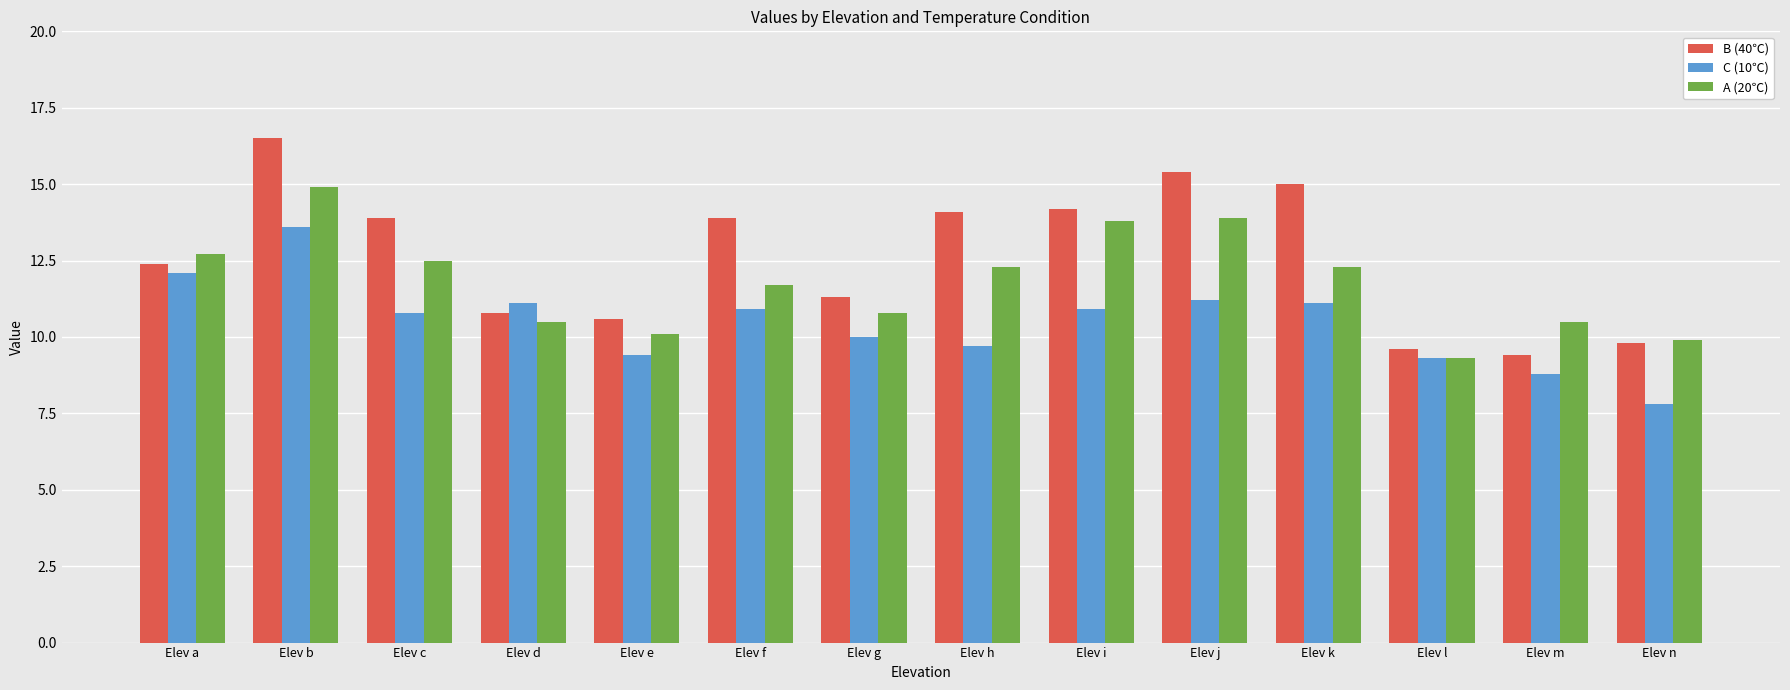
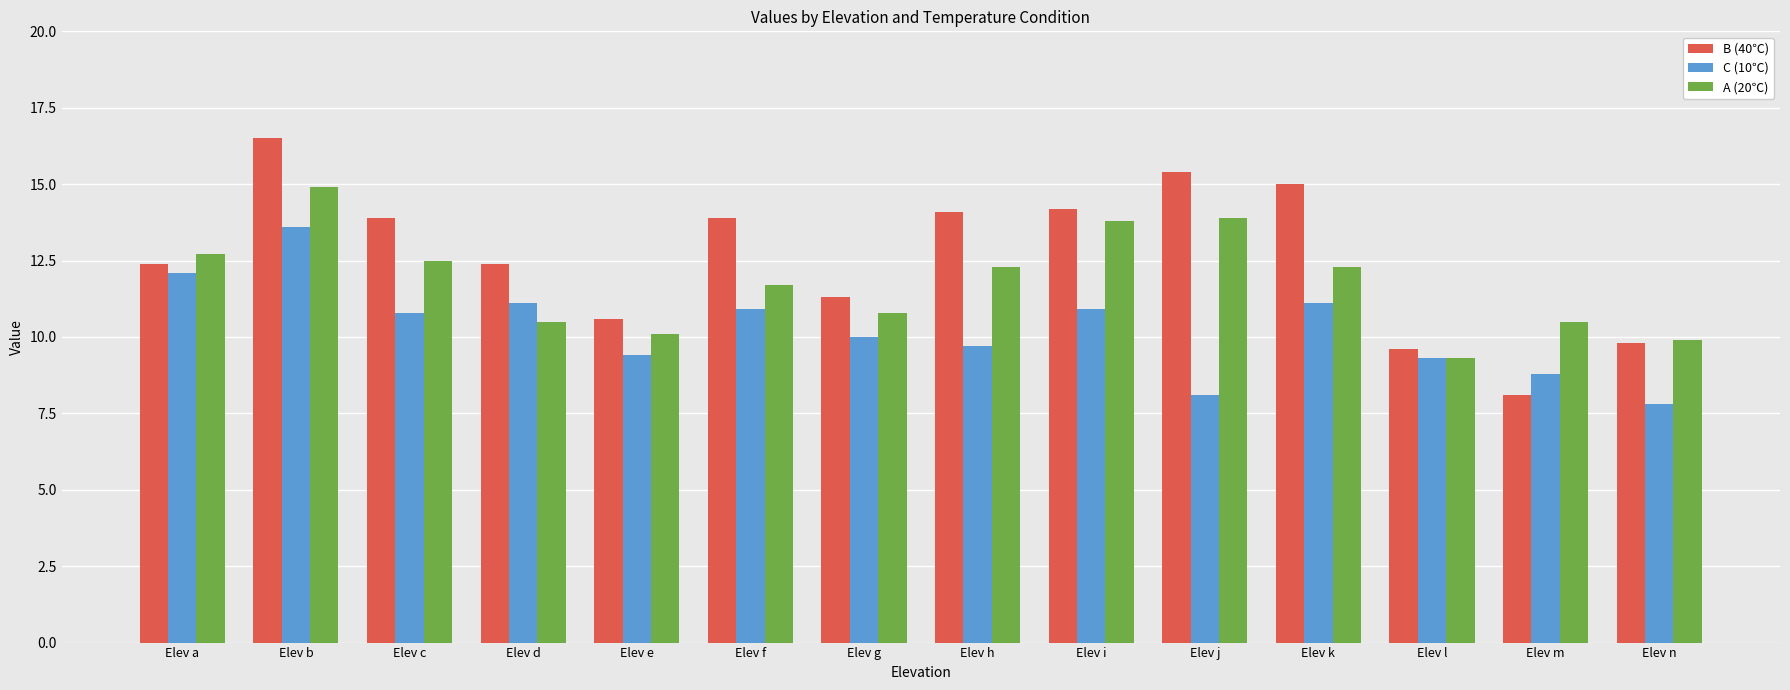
B (40℃), Elev d: 10.8 -> 12.4
C (10℃), Elev j: 11.2 -> 8.1
B (40℃), Elev m: 9.4 -> 8.1
